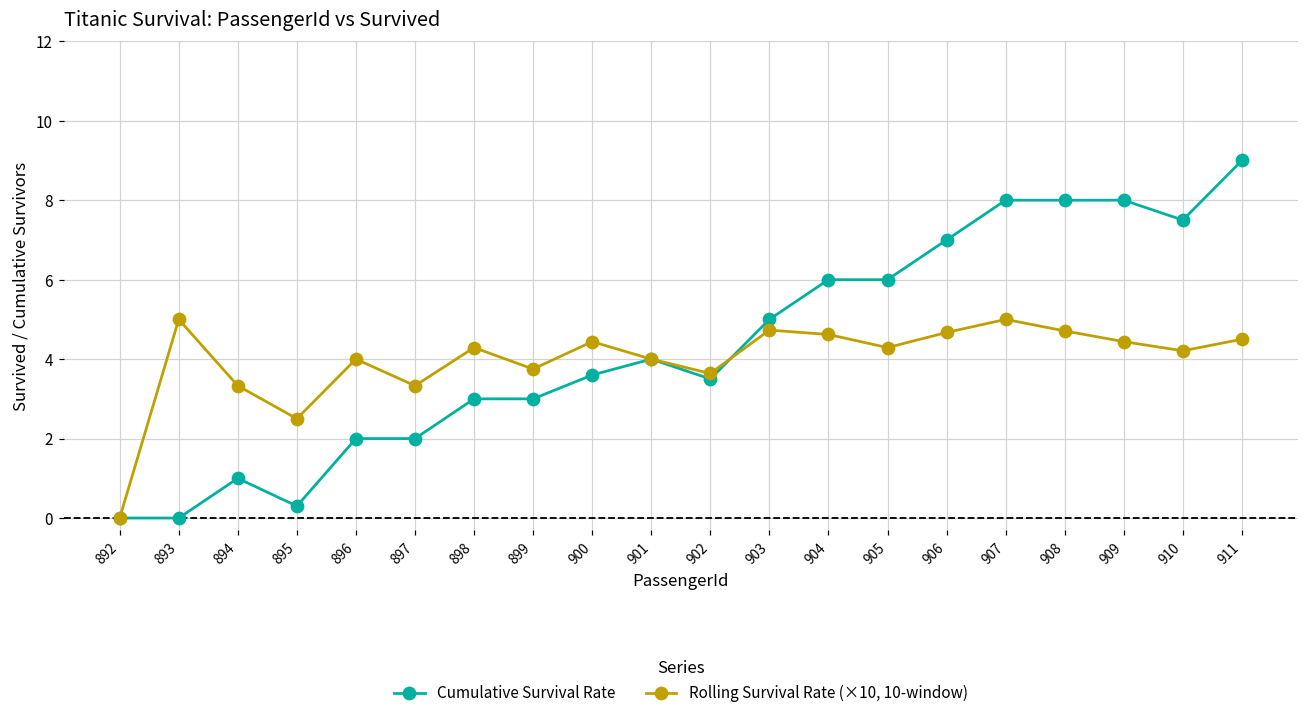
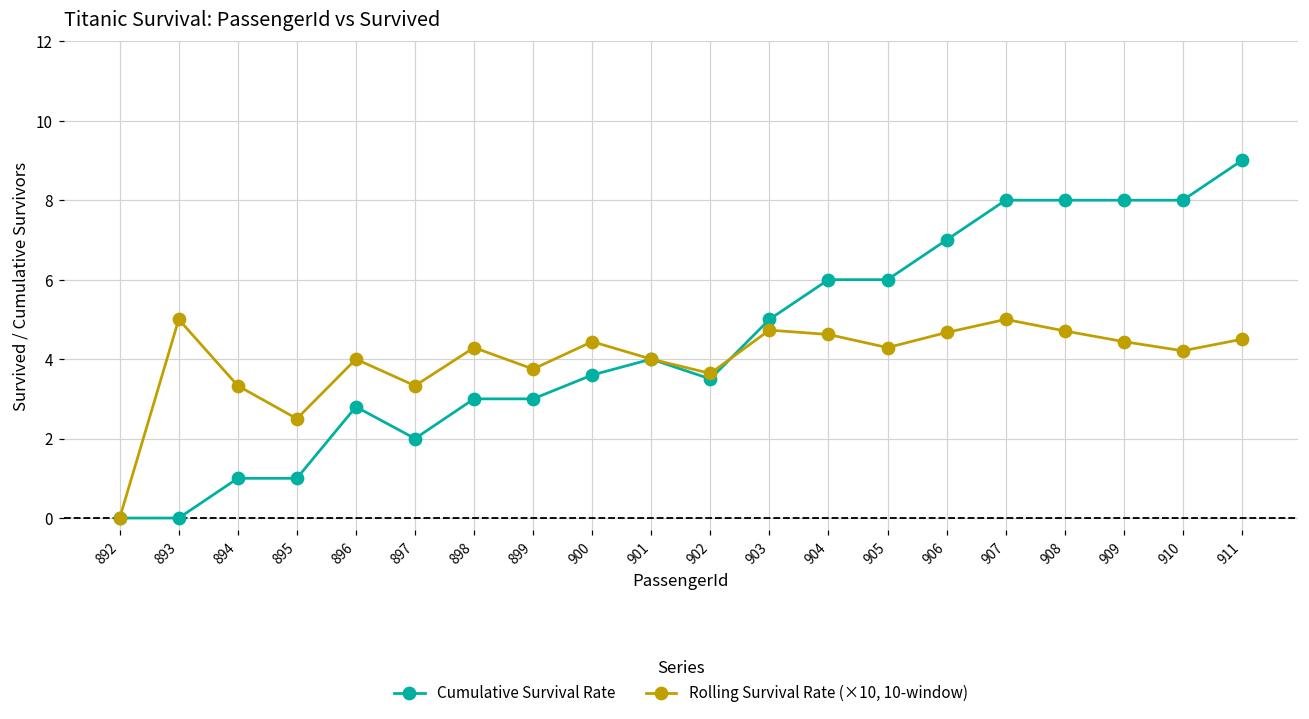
Cumulative Survival Rate, 895: 0.3 -> 1.0
Cumulative Survival Rate, 896: 2.0 -> 2.8
Cumulative Survival Rate, 910: 7.5 -> 8.0
